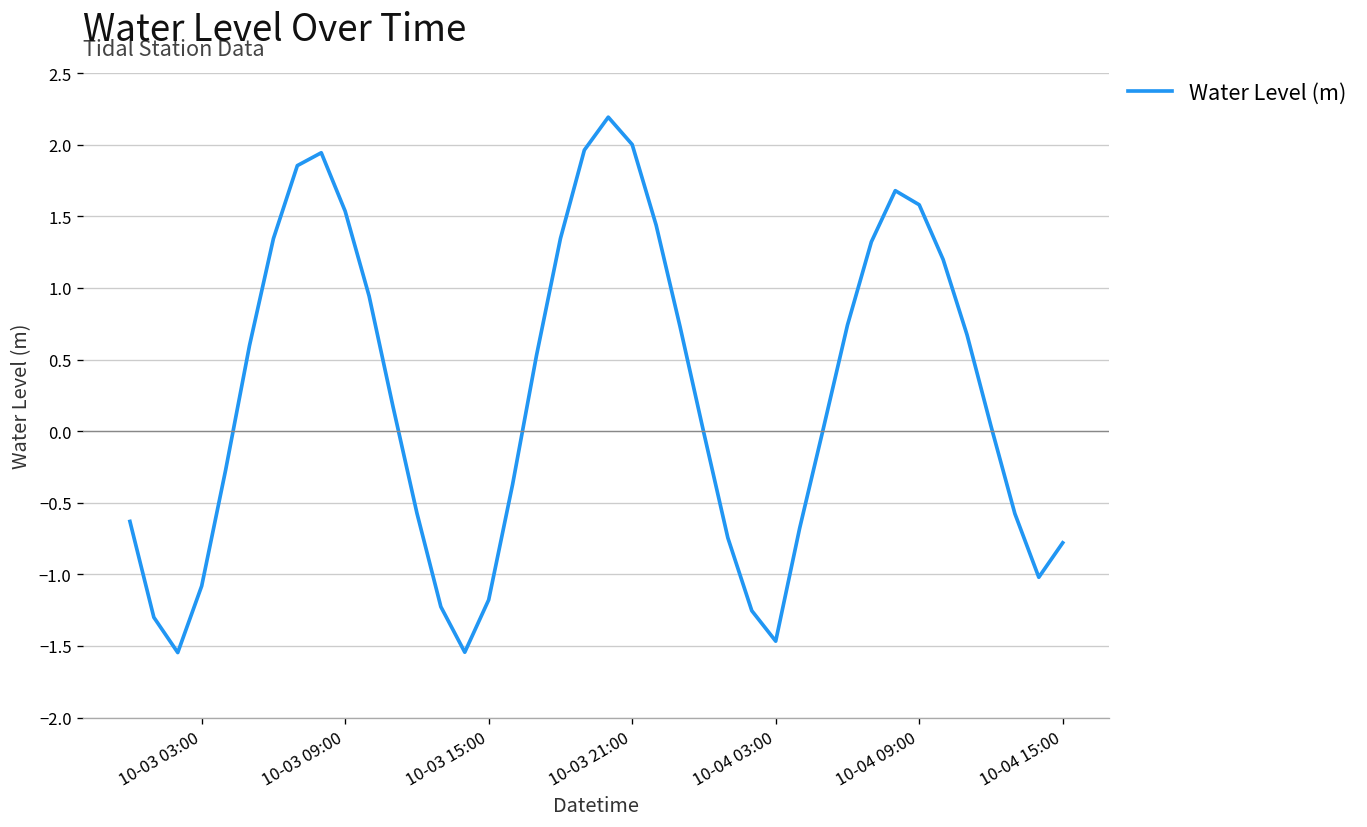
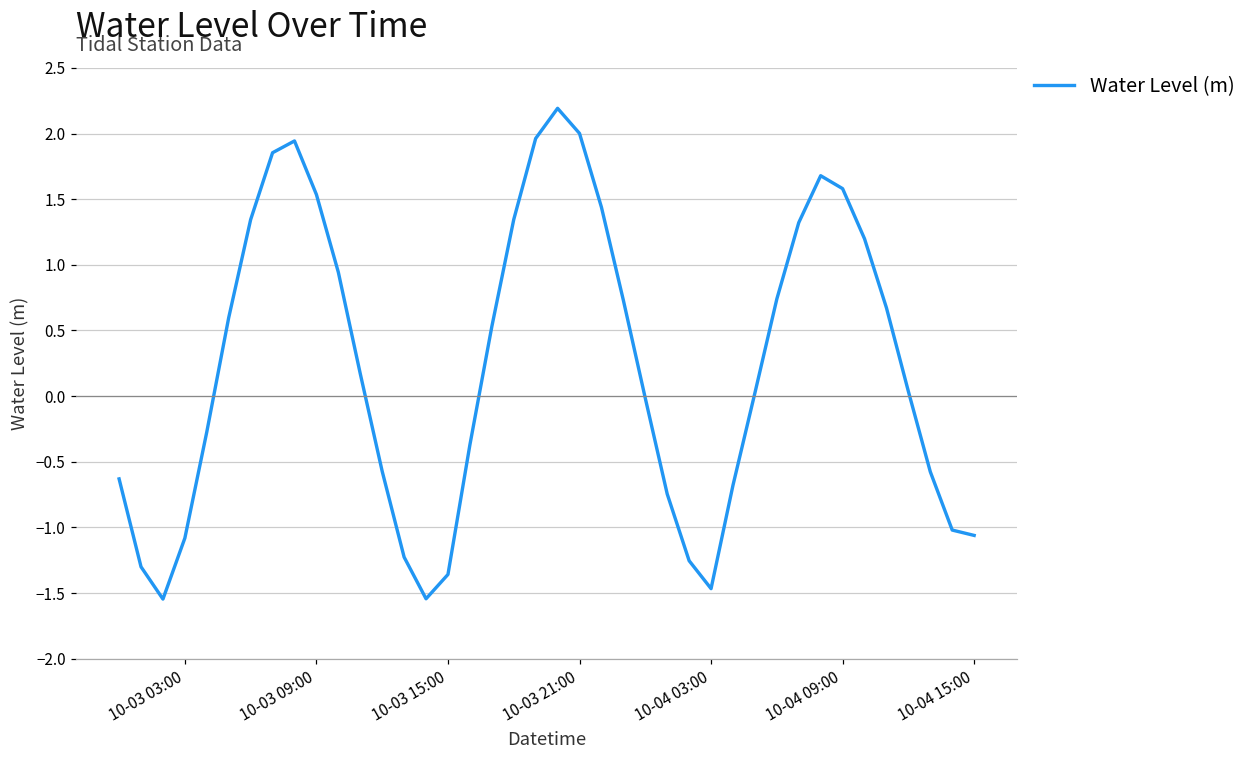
10-03 15:00: -1.18 -> -1.36
10-04 15:00: -0.78 -> -1.06
